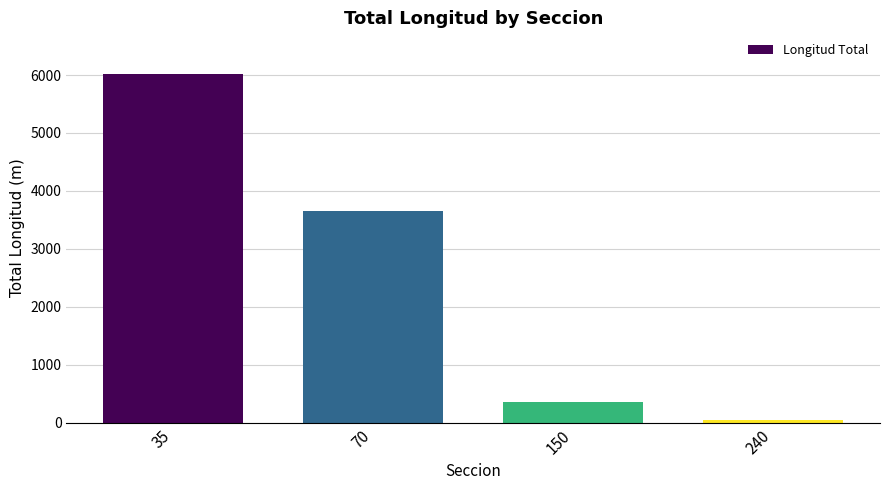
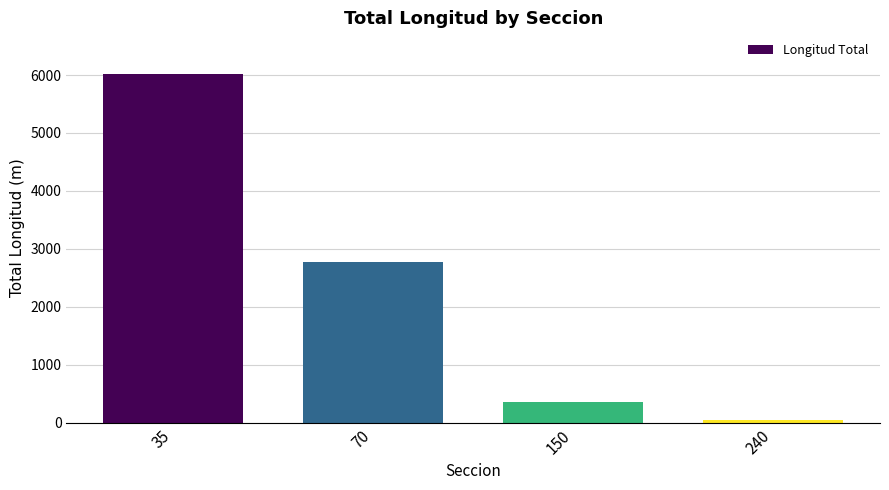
70: 3700 -> 2800
